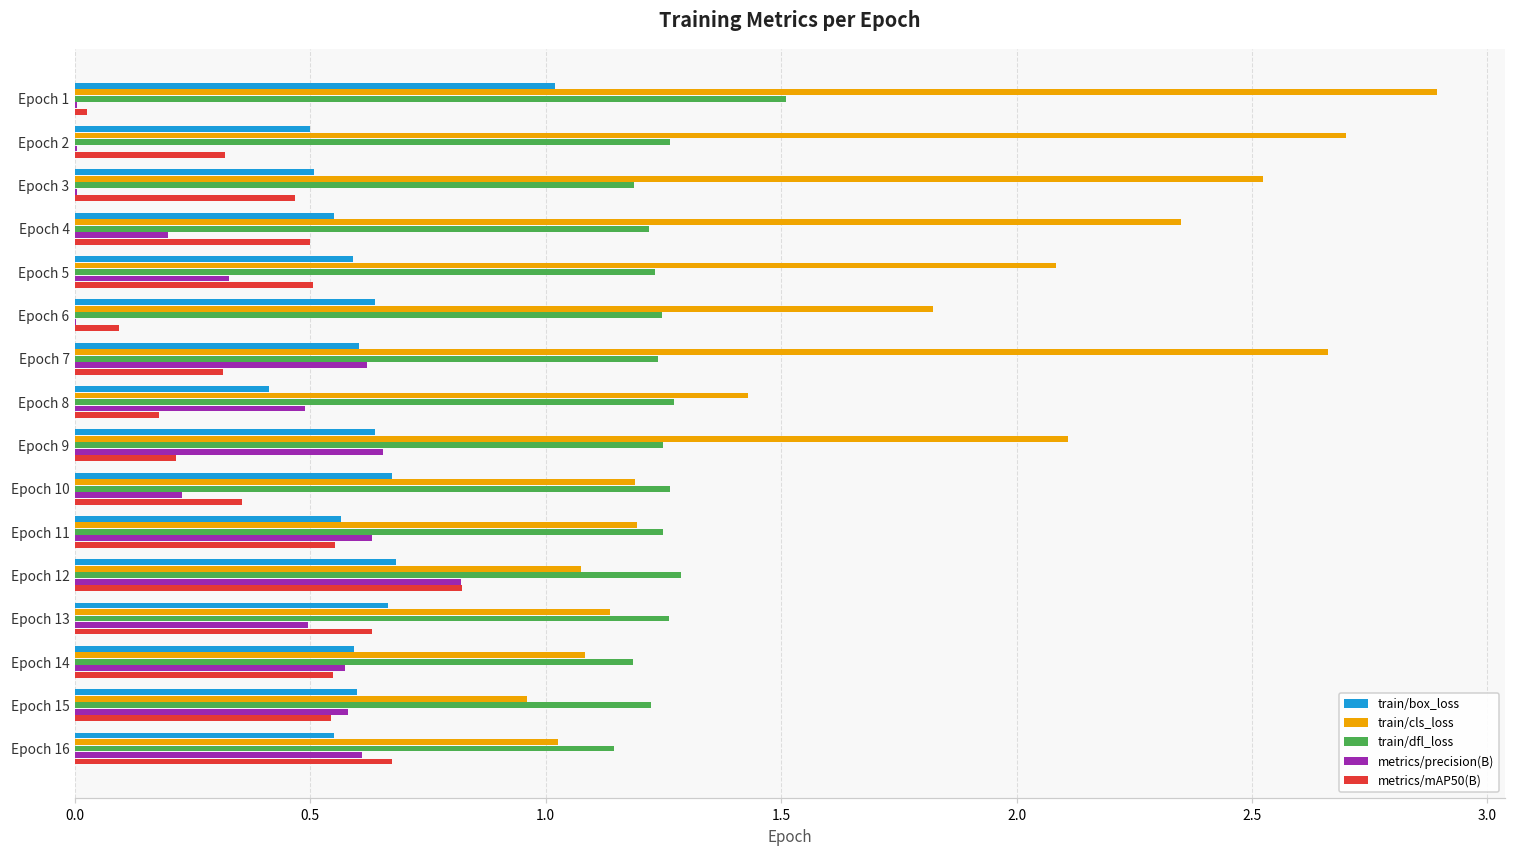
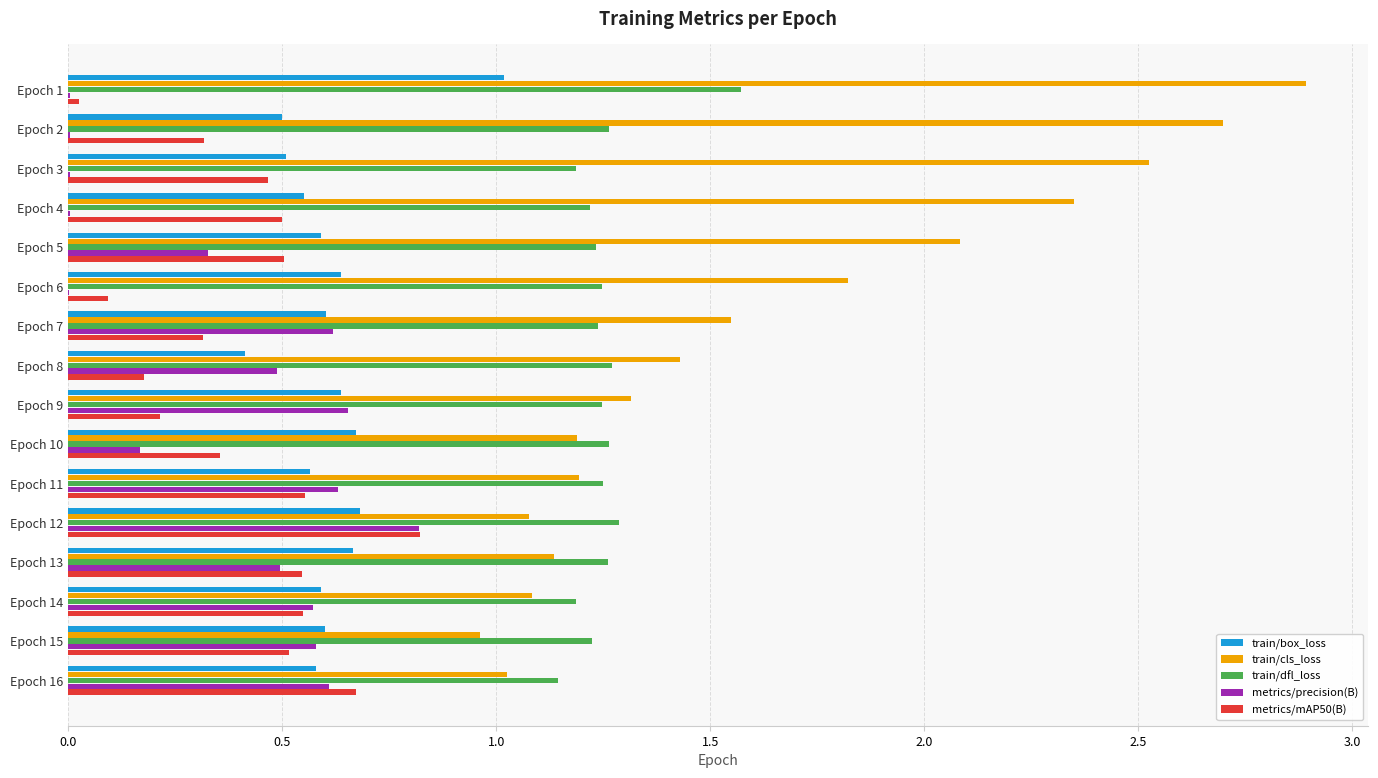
train/dfl_loss, Epoch 1: 1.51 -> 1.57
metrics/precision(B), Epoch 4: 0.20 -> 0.00
train/cls_loss, Epoch 7: 2.66 -> 1.55
train/cls_loss, Epoch 9: 2.11 -> 1.31
metrics/precision(B), Epoch 10: 0.23 -> 0.17
metrics/mAP50(B), Epoch 13: 0.63 -> 0.55
metrics/mAP50(B), Epoch 15: 0.54 -> 0.52
train/box_loss, Epoch 16: 0.55 -> 0.58
